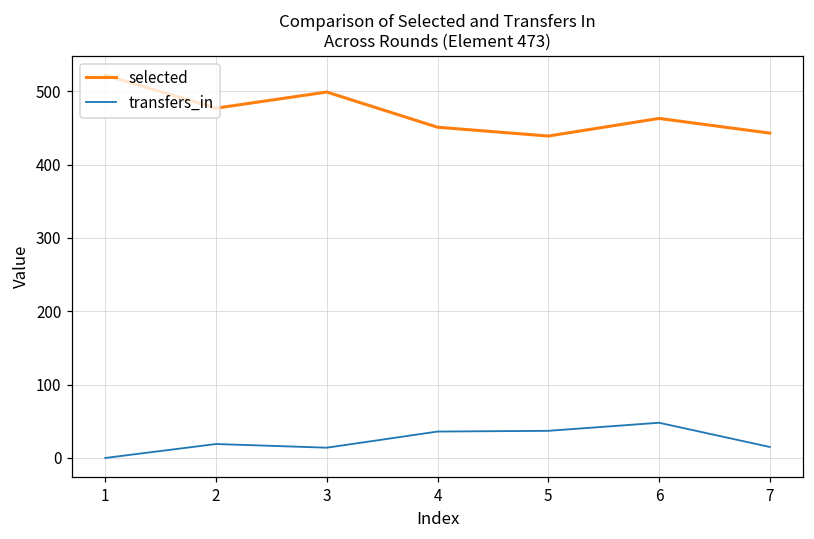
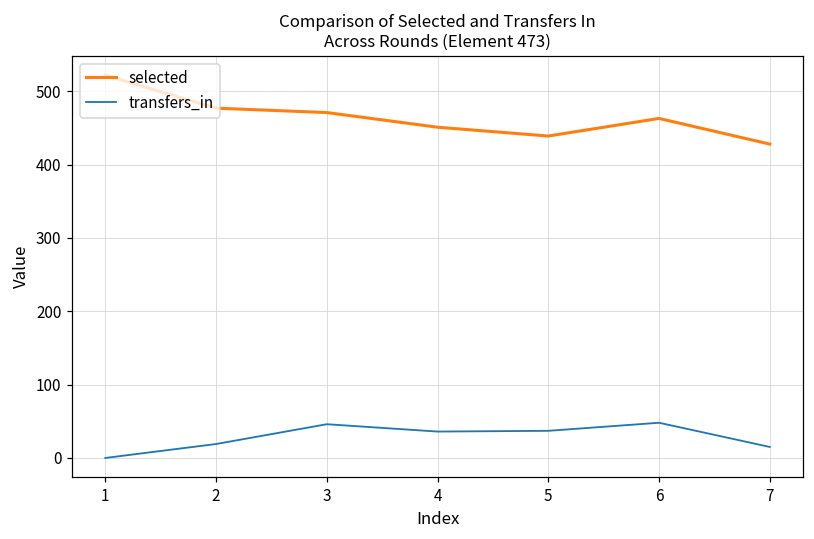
selected, 3: 500 -> 470
transfers_in, 3: 10 -> 50
selected, 7: 440 -> 430
